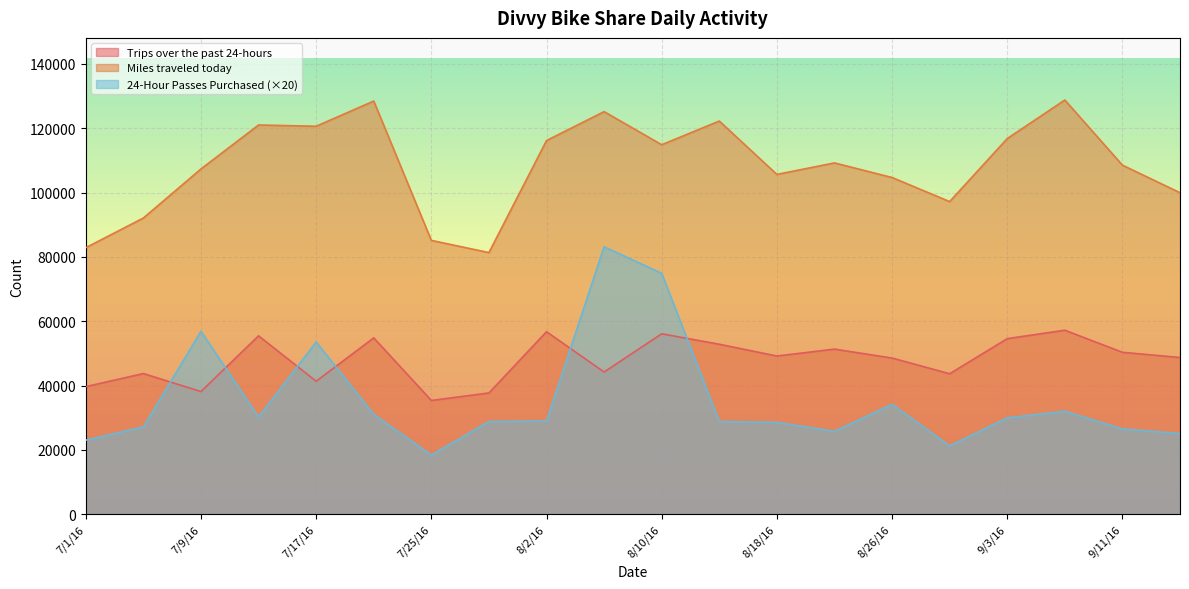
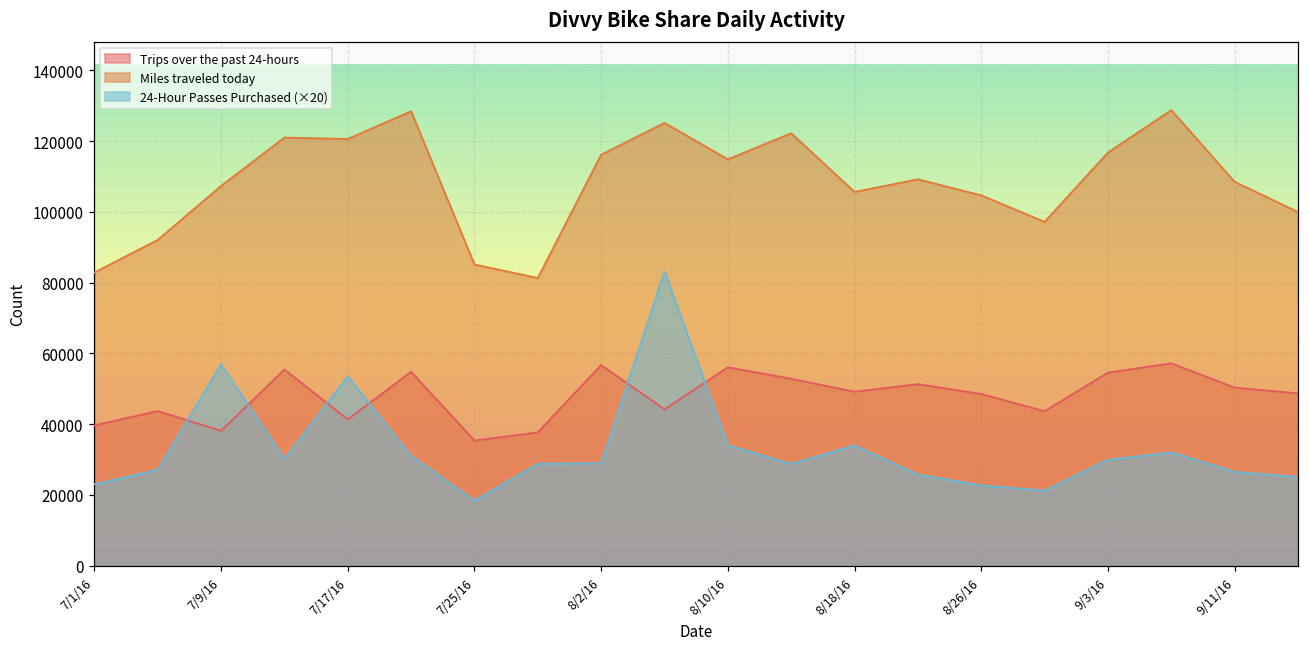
24-Hour Passes Purchased (×20), 8/10/16: 75000 -> 34000
24-Hour Passes Purchased (×20), 8/18/16: 29000 -> 34000
24-Hour Passes Purchased (×20), 8/26/16: 34000 -> 23000
